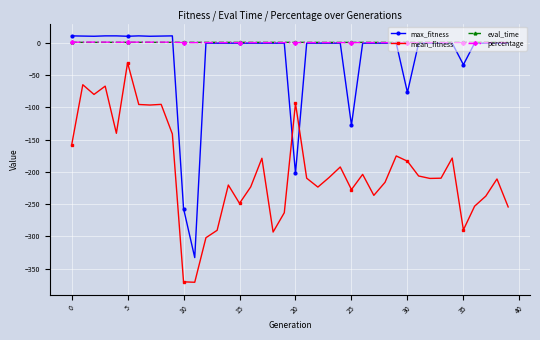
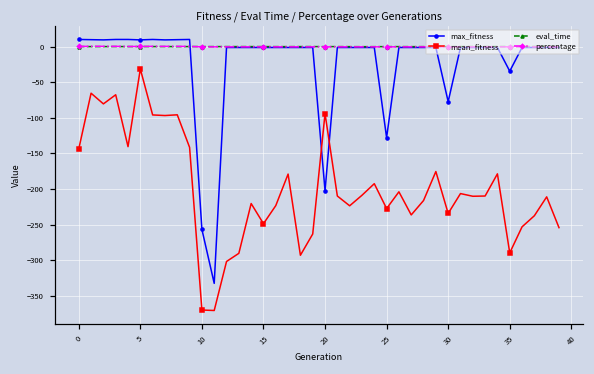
mean_fitness, 0: -160 -> -140
mean_fitness, 30: -180 -> -230
